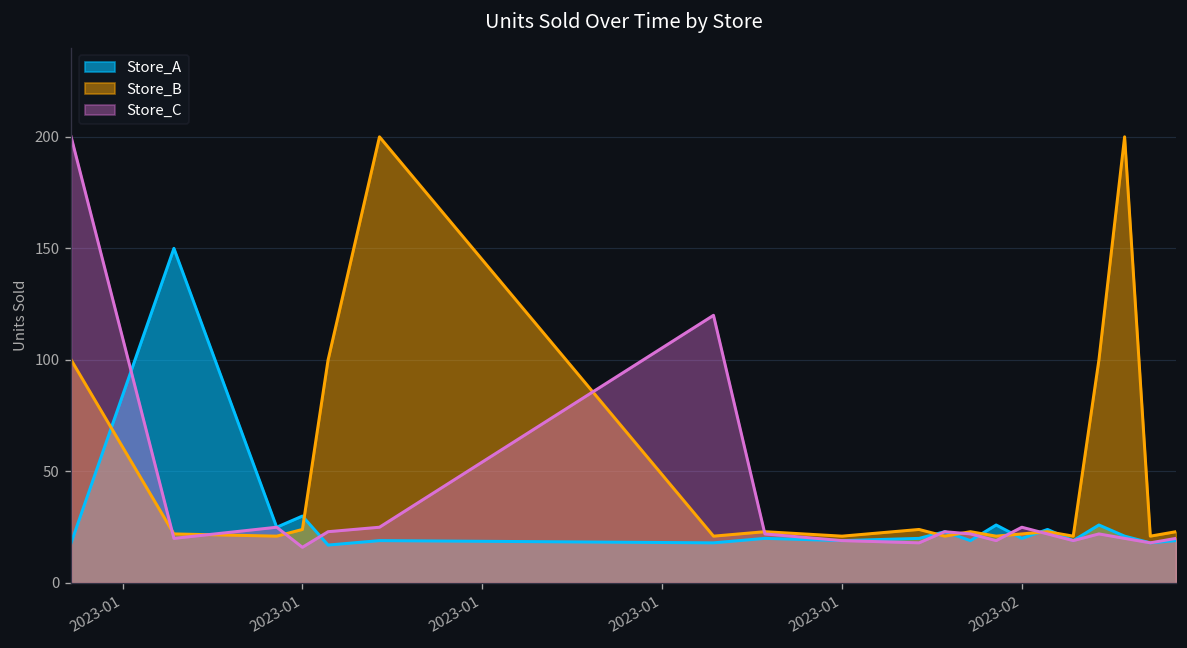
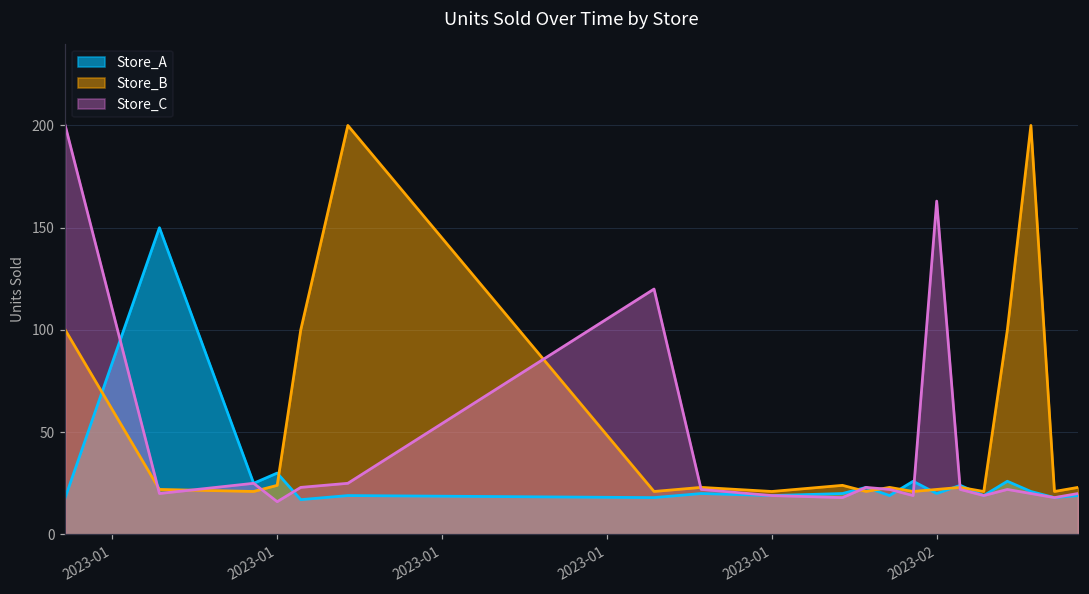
Store_C, 2023-02: 25 -> 163
